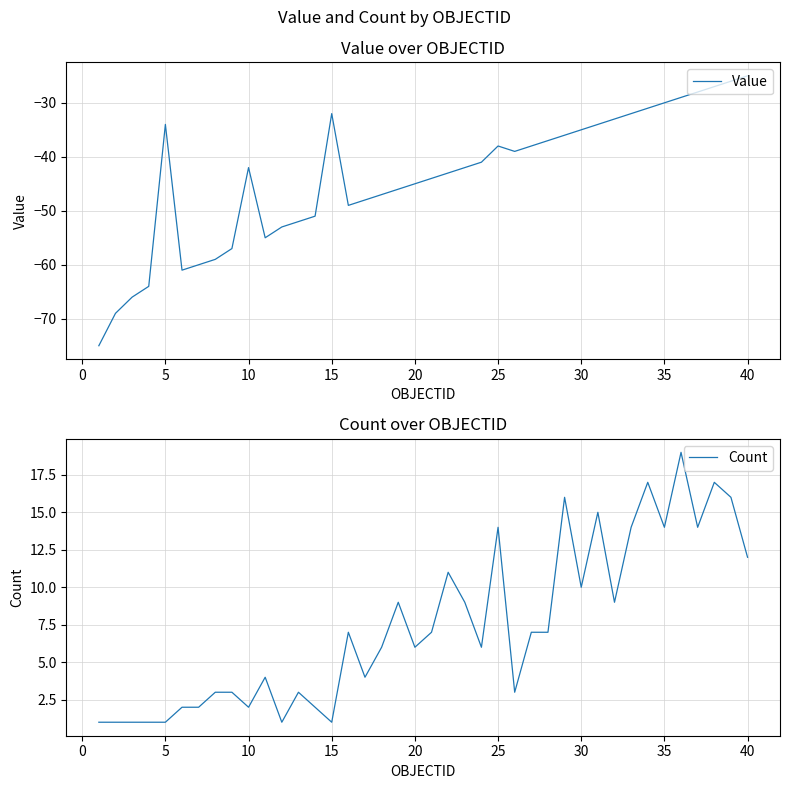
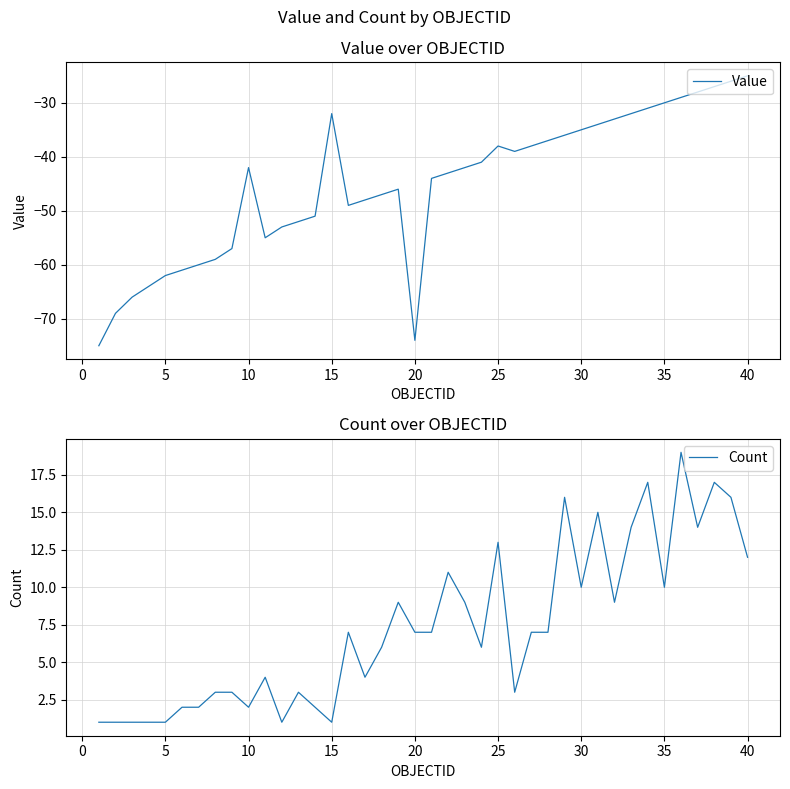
Value over OBJECTID, 5: -34 -> -62
Value over OBJECTID, 20: -45 -> -74
Count over OBJECTID, 20: 6 -> 7
Count over OBJECTID, 25: 14 -> 13
Count over OBJECTID, 35: 14 -> 10
